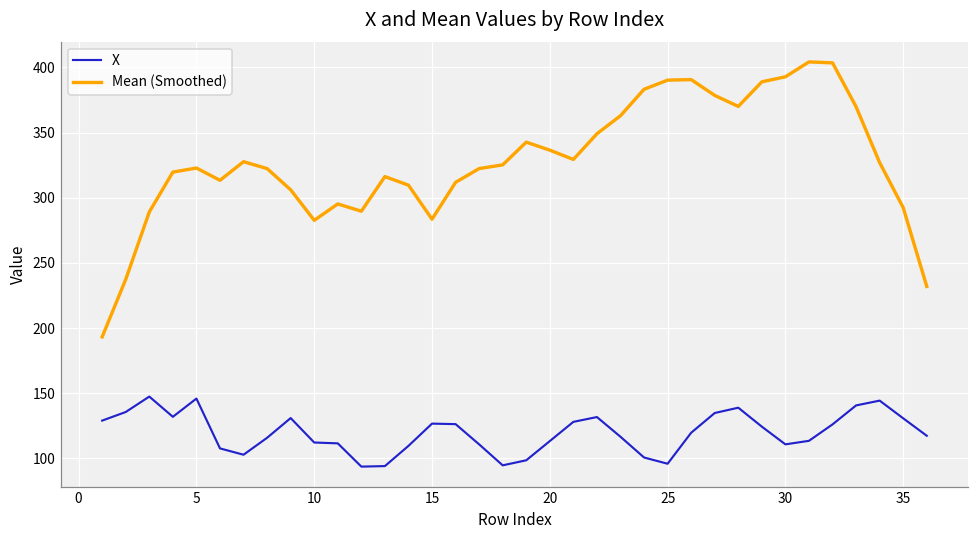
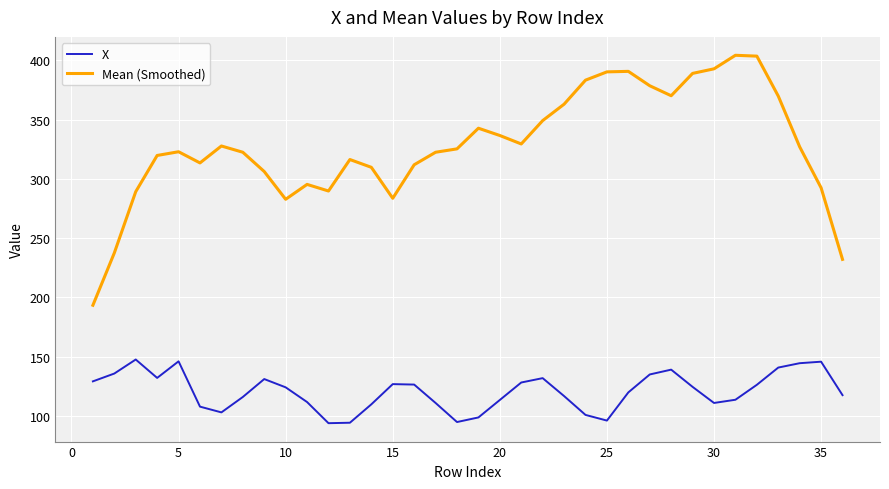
X, 10: 112 -> 124
X, 35: 131 -> 146
